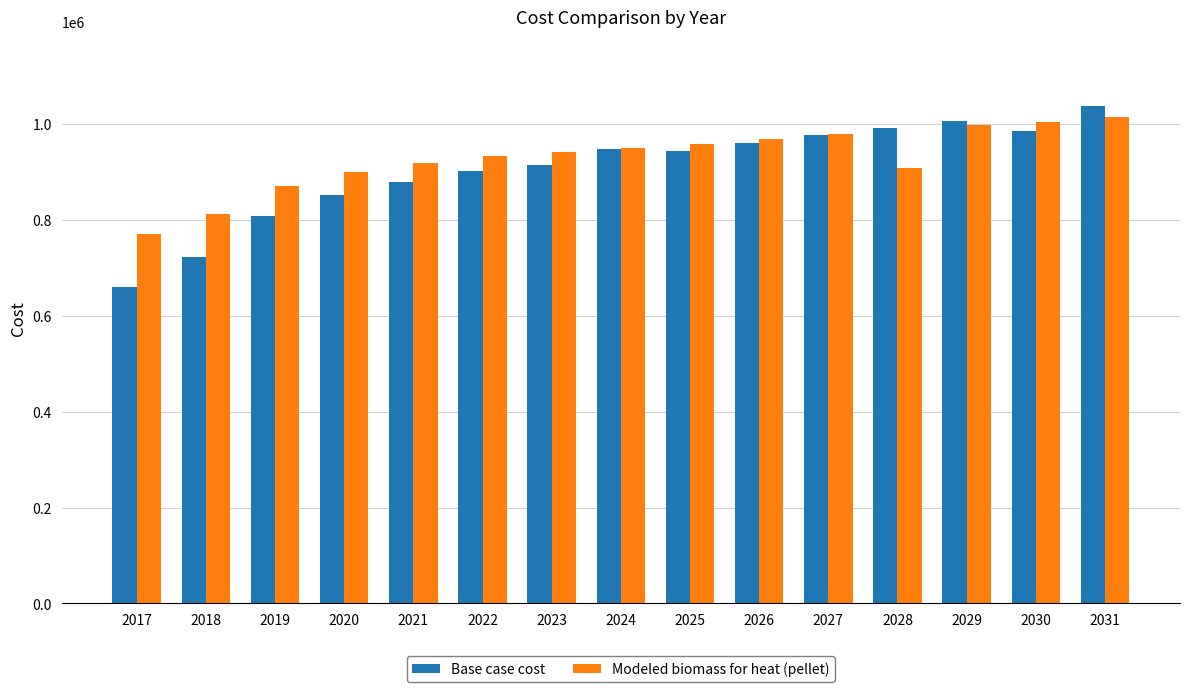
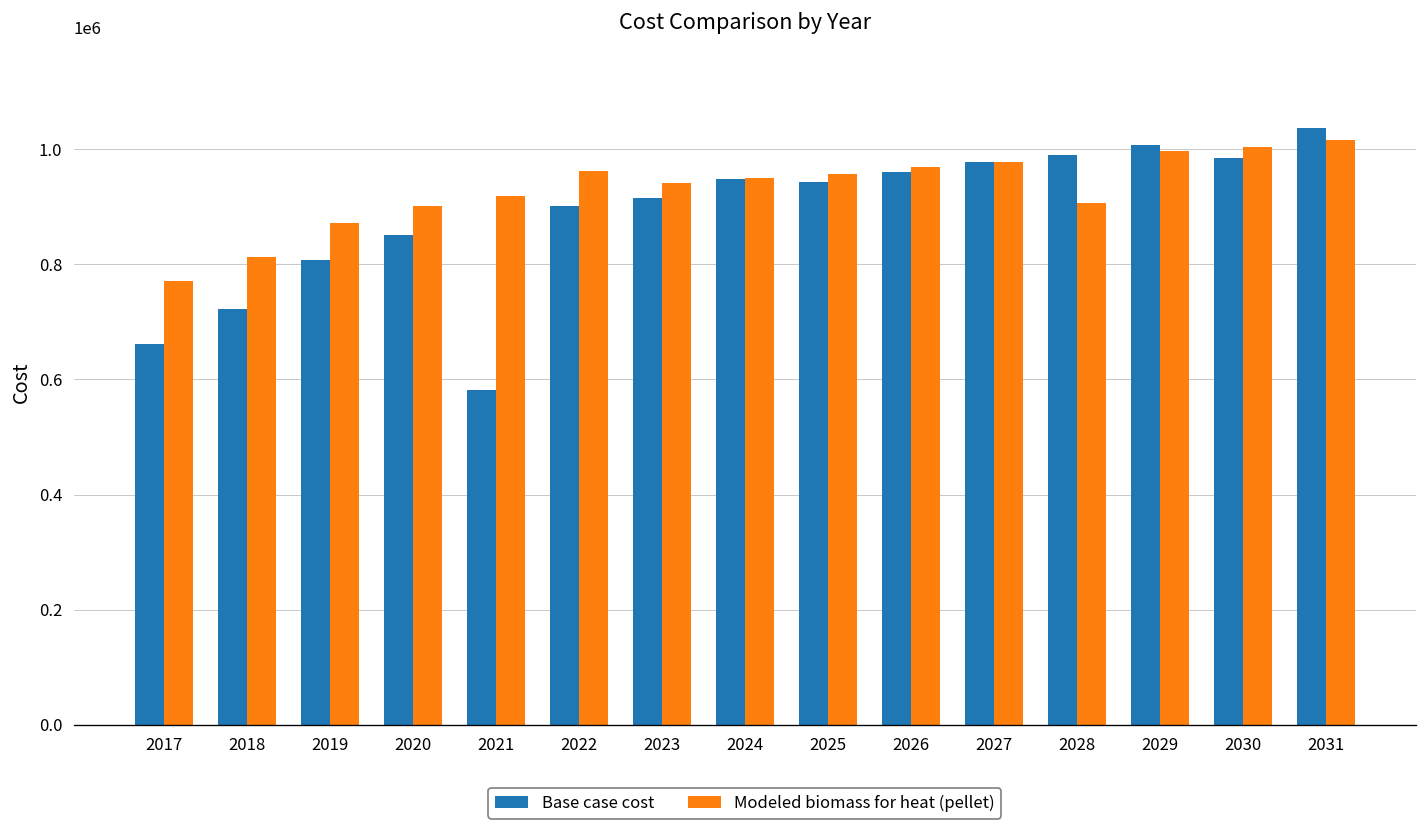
Base case cost, 2021: 880000 -> 580000
Modeled biomass for heat (pellet), 2022: 930000 -> 960000
